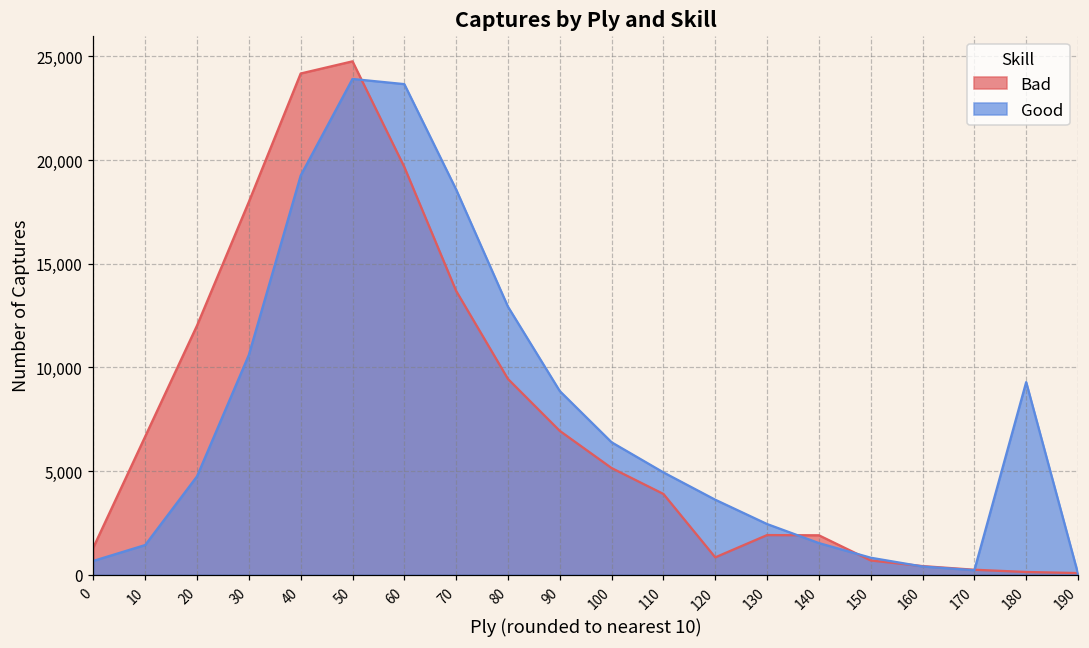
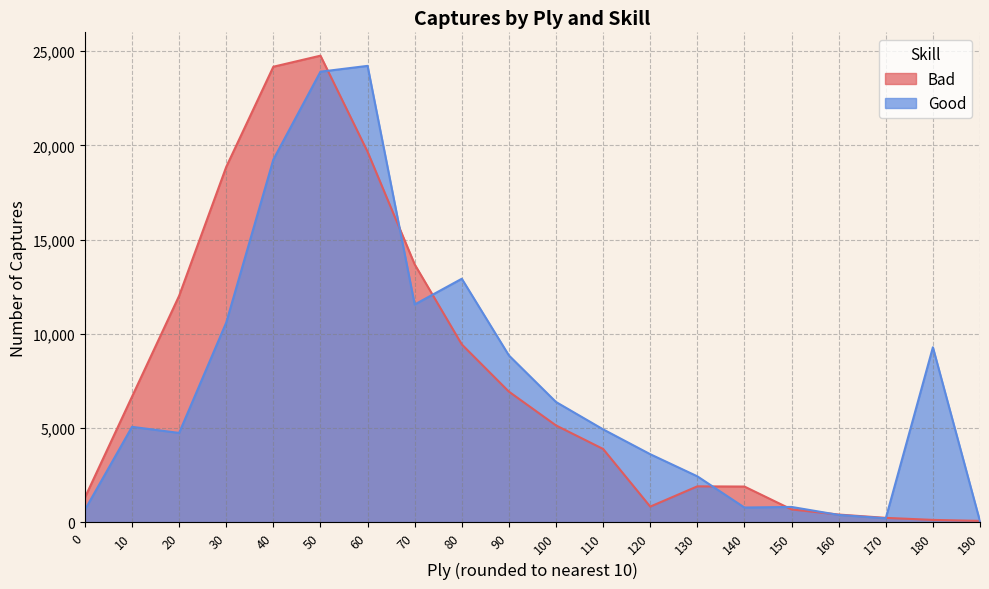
Good, 10: 1,400 -> 5,100
Bad, 30: 18,000 -> 18,900
Good, 60: 23,700 -> 24,200
Good, 70: 18,600 -> 11,600
Good, 140: 1,500 -> 800
